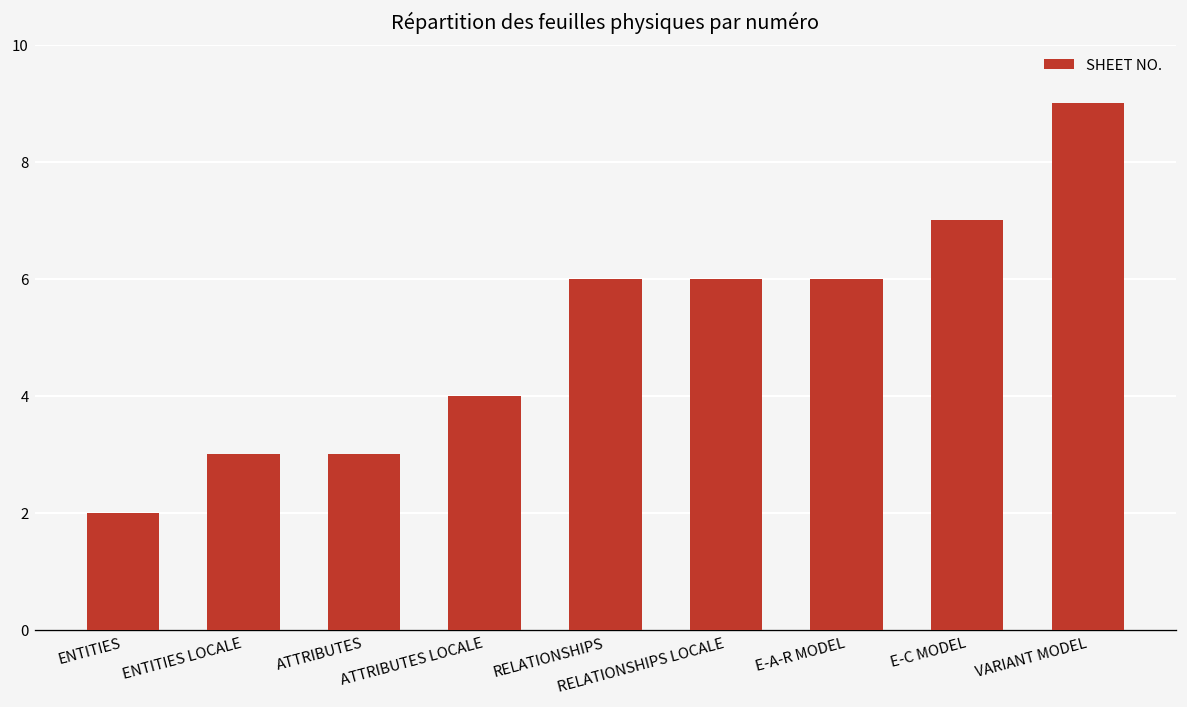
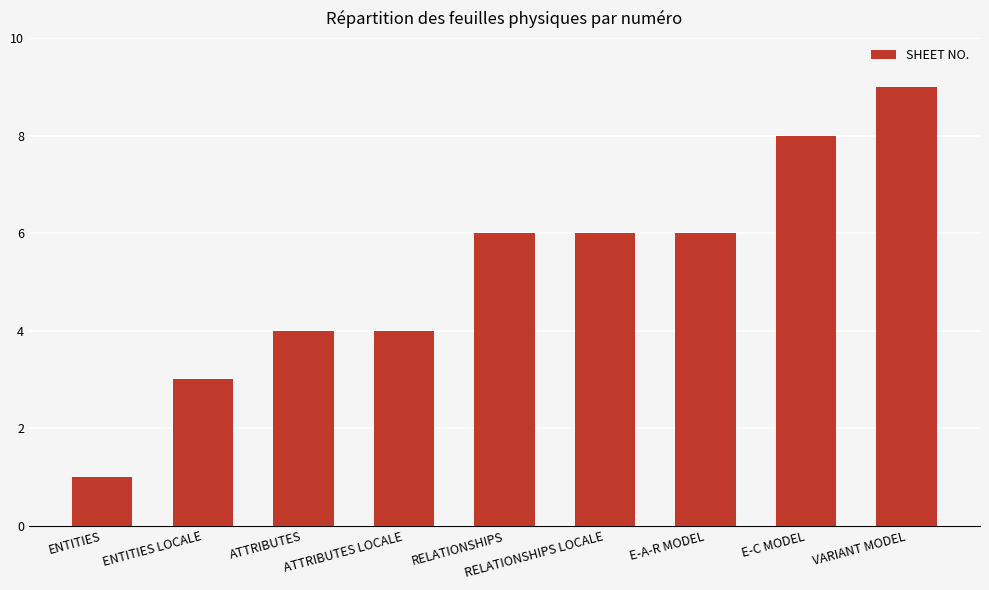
ENTITIES: 2 -> 1
ATTRIBUTES: 3 -> 4
E-C MODEL: 7 -> 8
